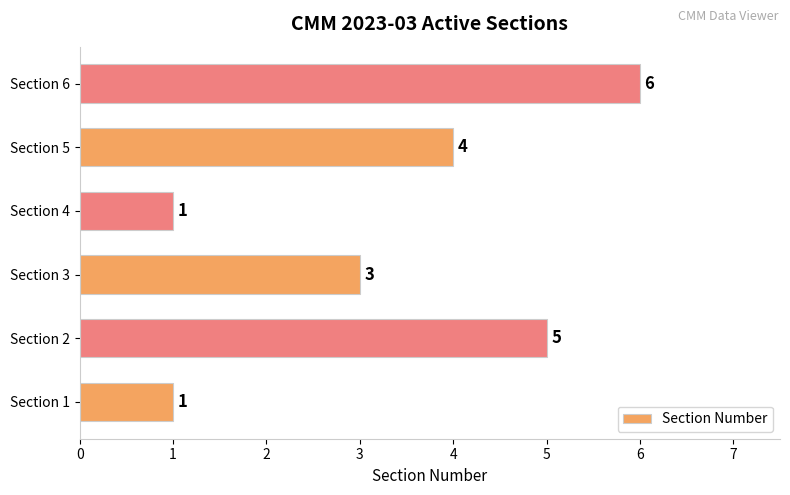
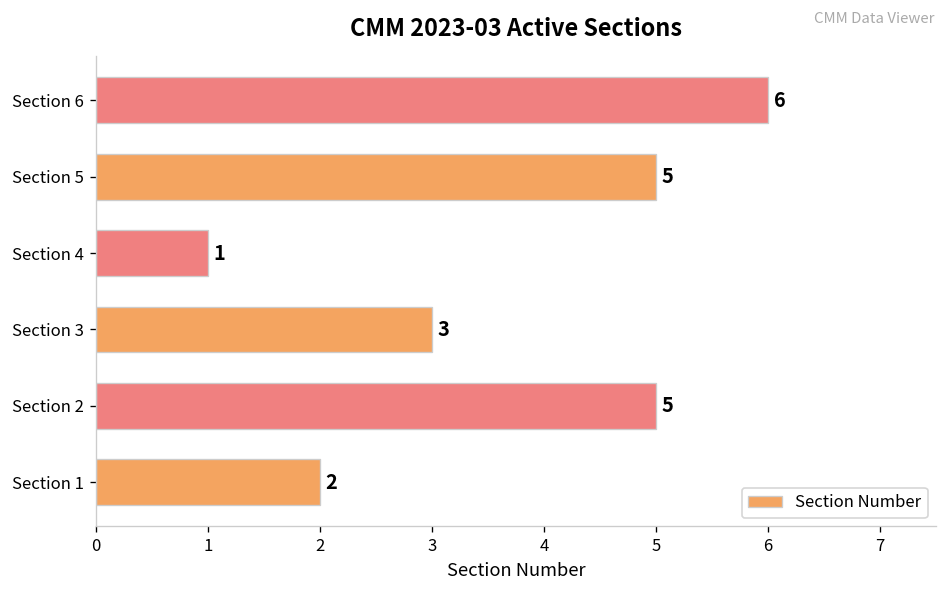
Section 5: 4 -> 5
Section 1: 1 -> 2
